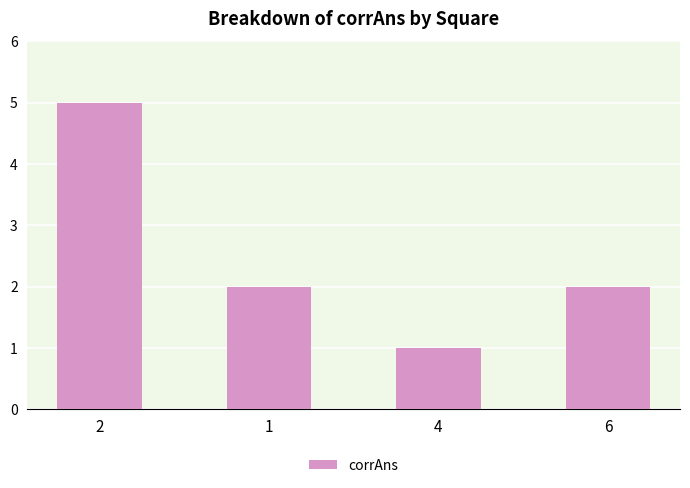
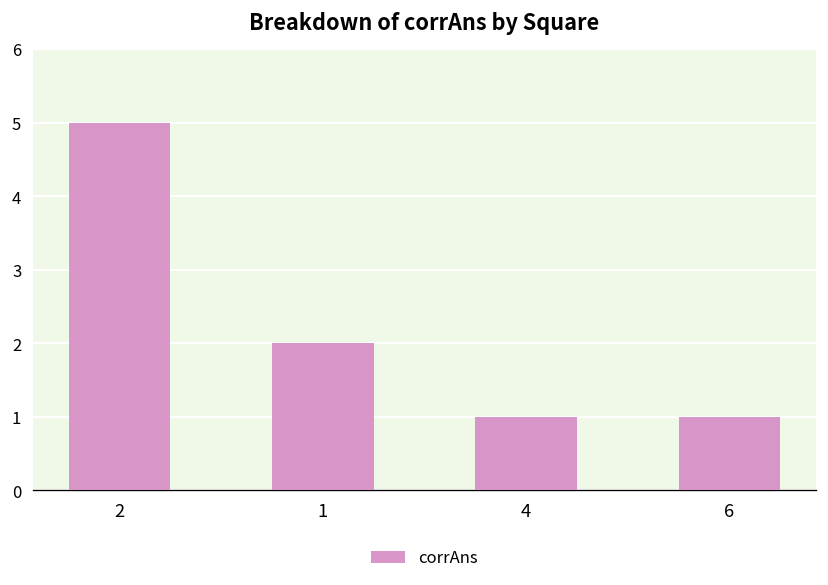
6: 2 -> 1
